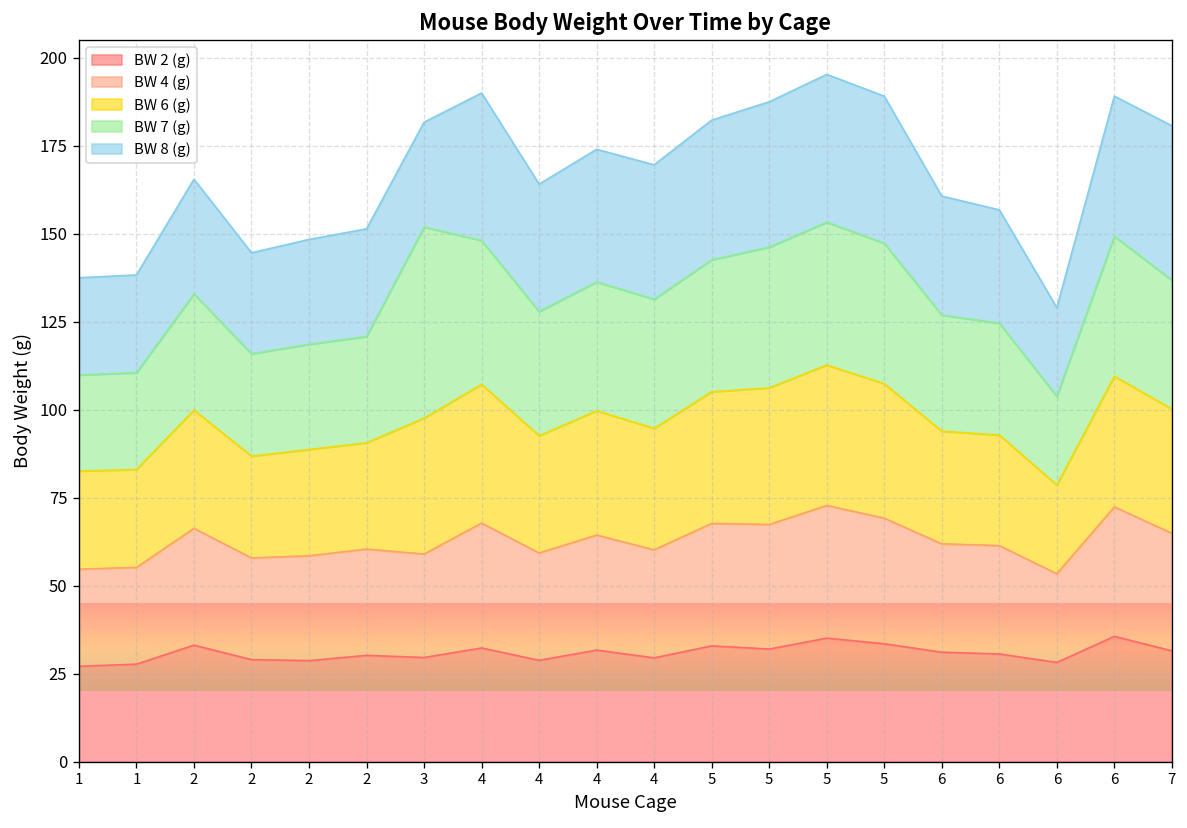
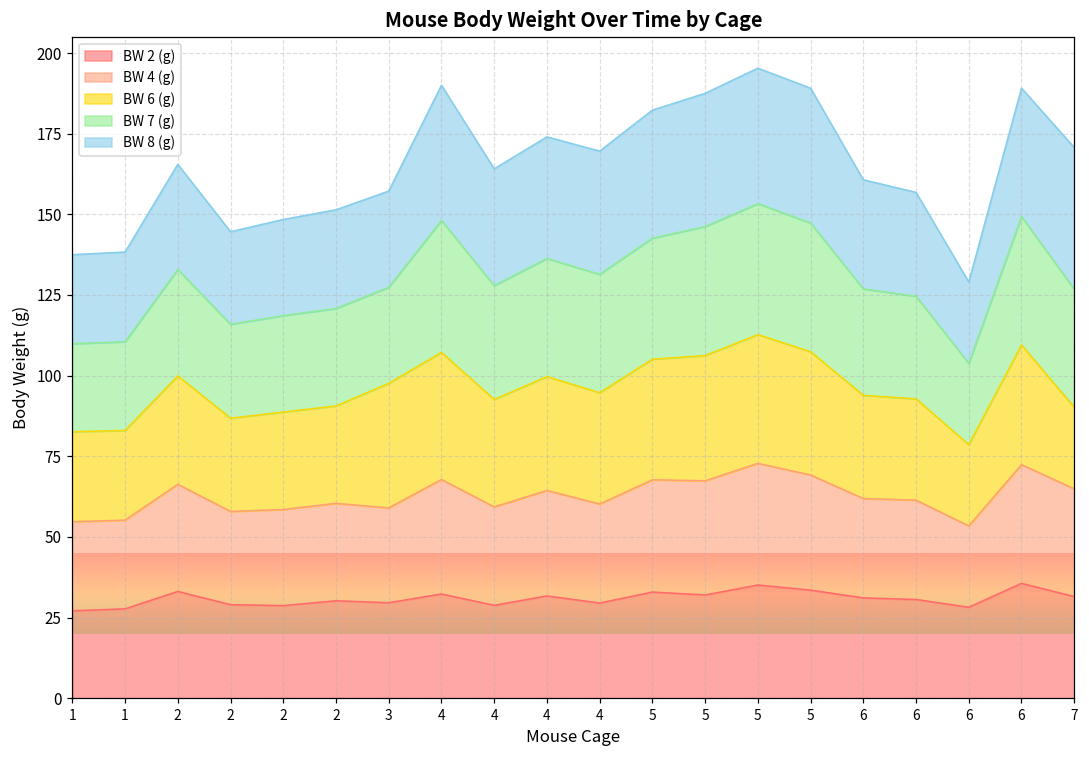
BW 7 (g), 3: 54 -> 30
BW 6 (g), 7: 35 -> 25
